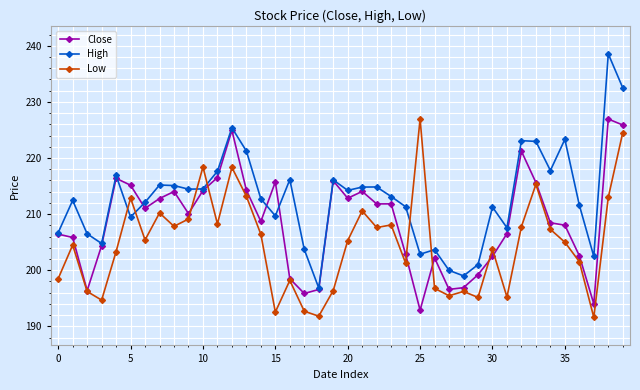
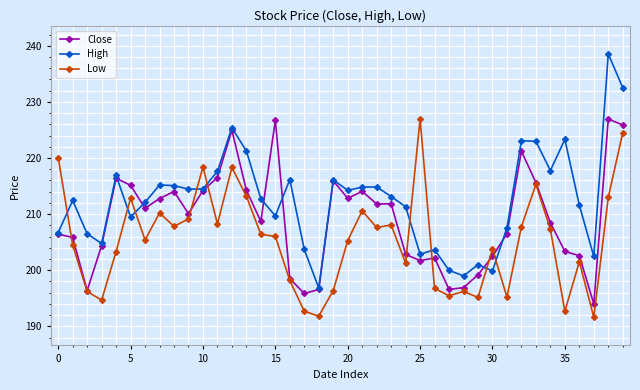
Low, 0: 199 -> 220
Close, 15: 216 -> 227
Low, 15: 193 -> 206
Close, 25: 193 -> 202
High, 30: 211 -> 200
Close, 35: 208 -> 203
Low, 35: 205 -> 193
